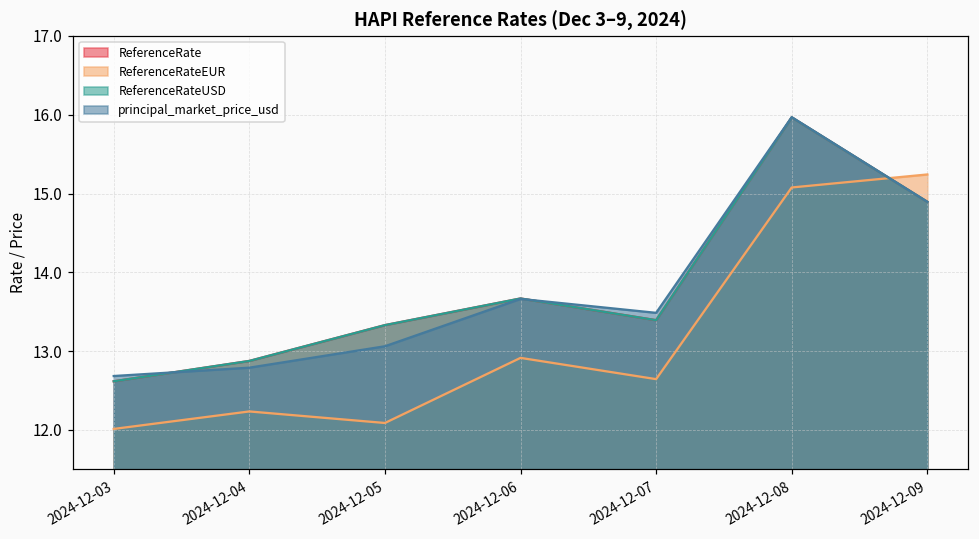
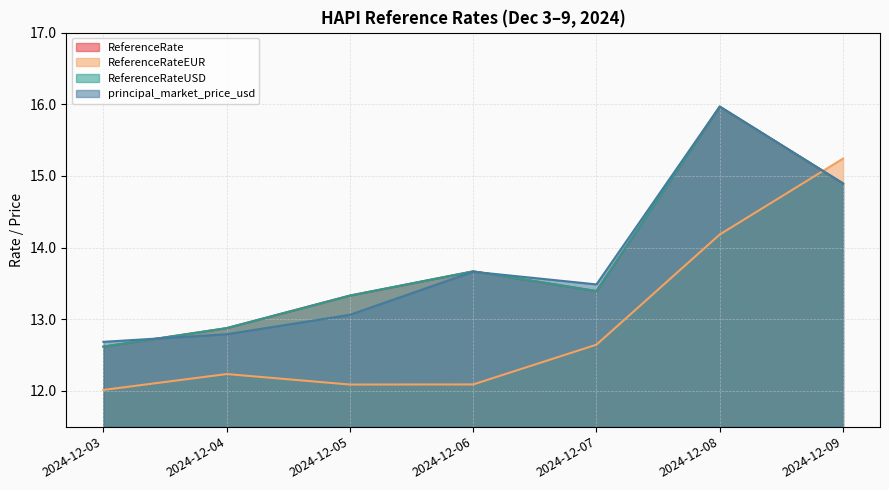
ReferenceRateEUR, 2024-12-06: 12.9 -> 12.1
ReferenceRateEUR, 2024-12-08: 15.1 -> 14.2
